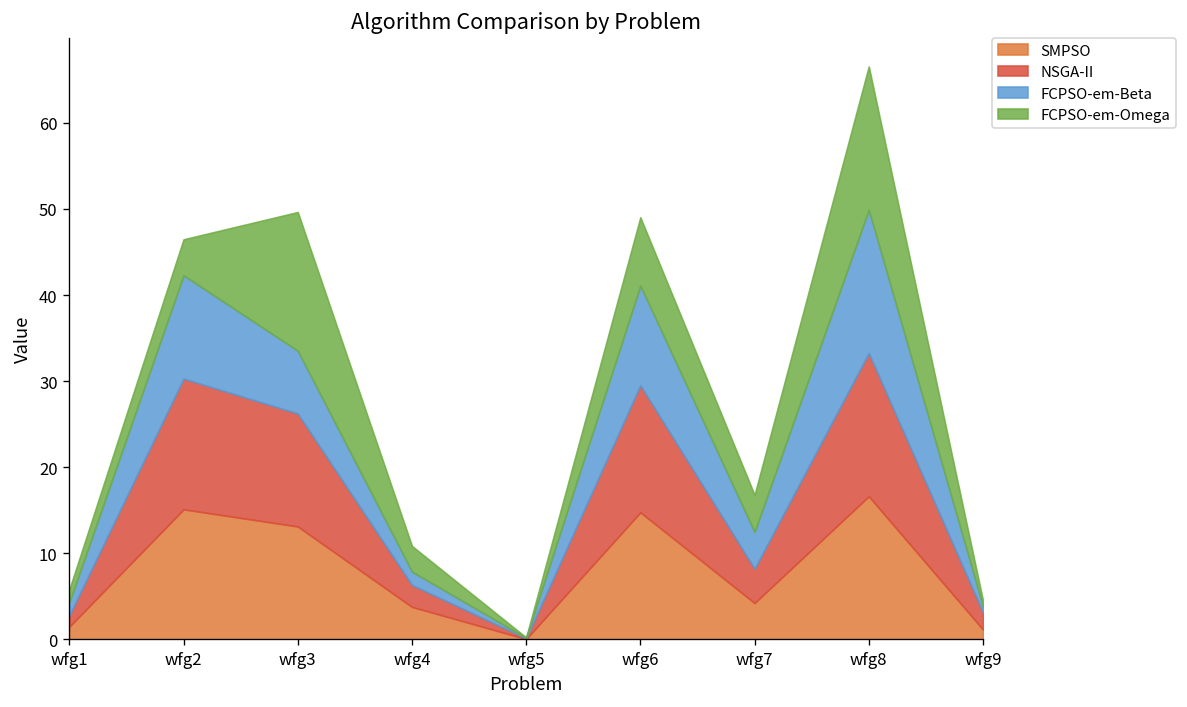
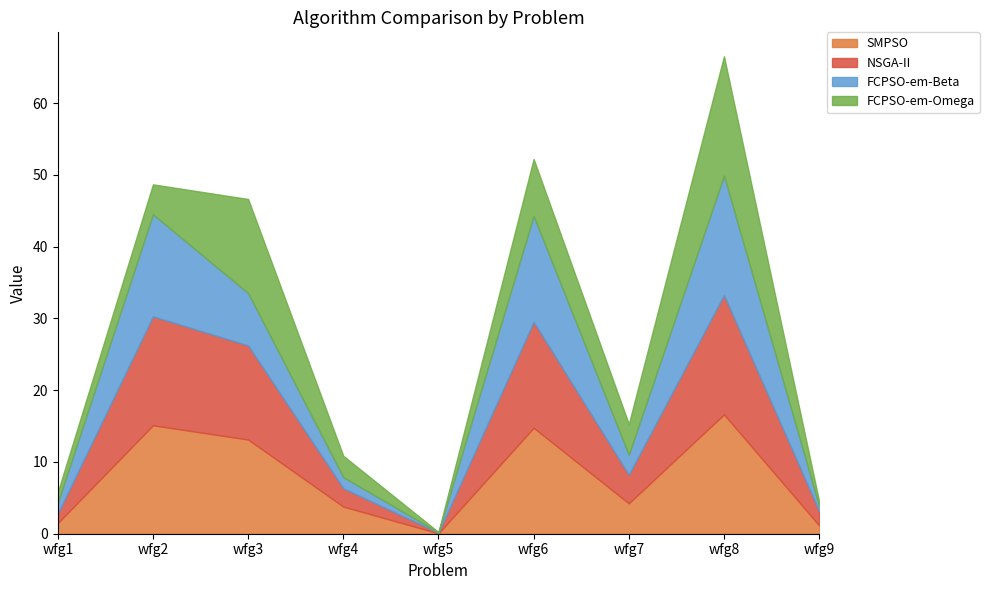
FCPSO-em-Beta, wfg2: 12 -> 14
FCPSO-em-Omega, wfg3: 16 -> 13
FCPSO-em-Beta, wfg6: 12 -> 15
FCPSO-em-Beta, wfg7: 4 -> 3
